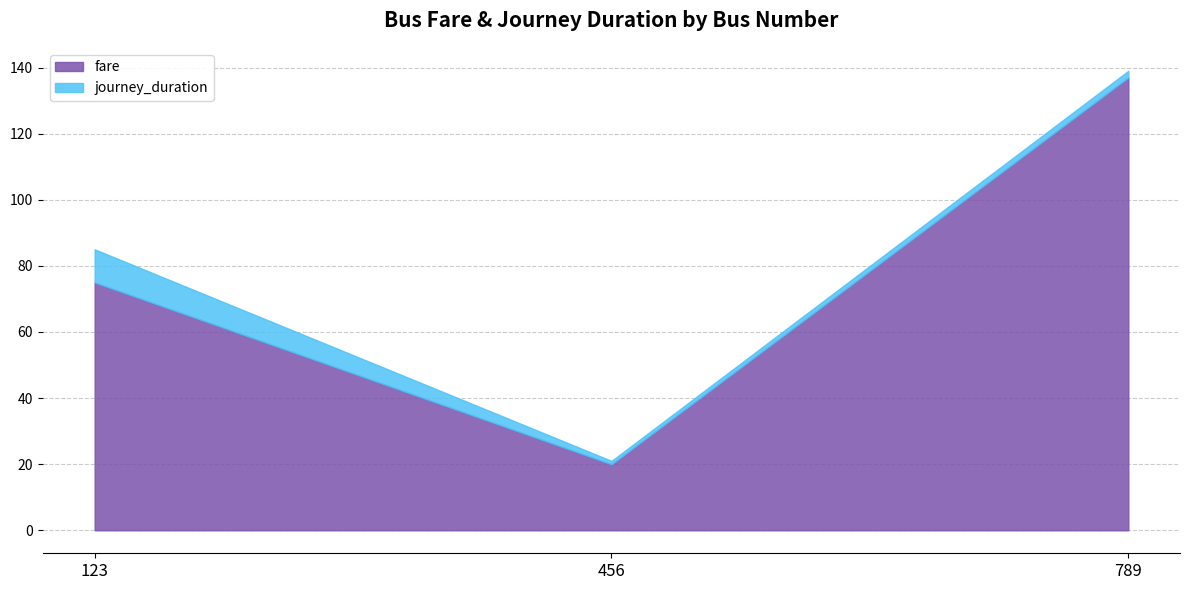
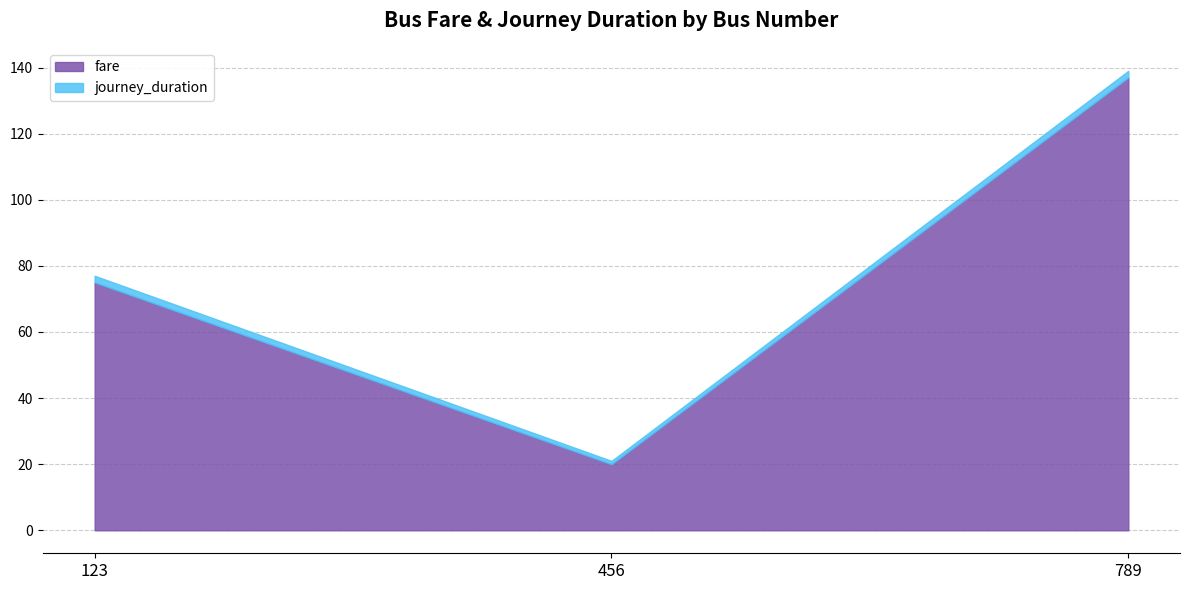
journey_duration, 123: 10 -> 2
